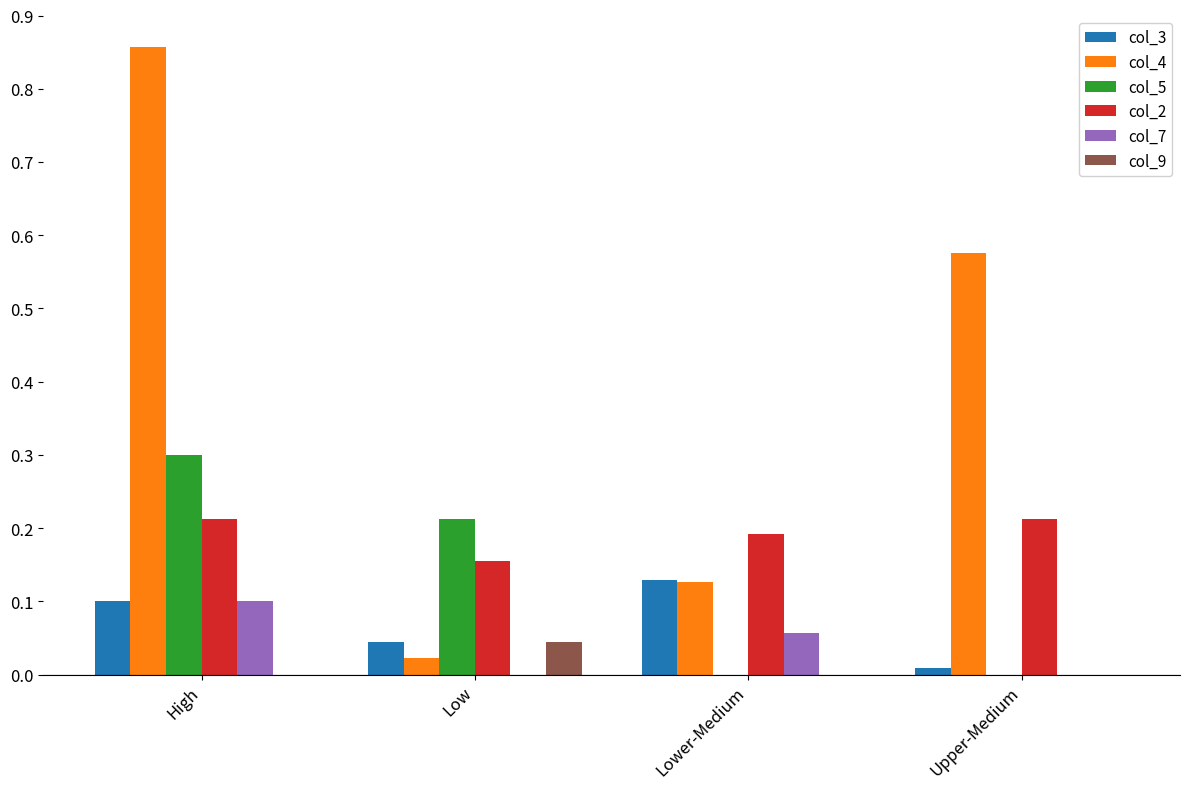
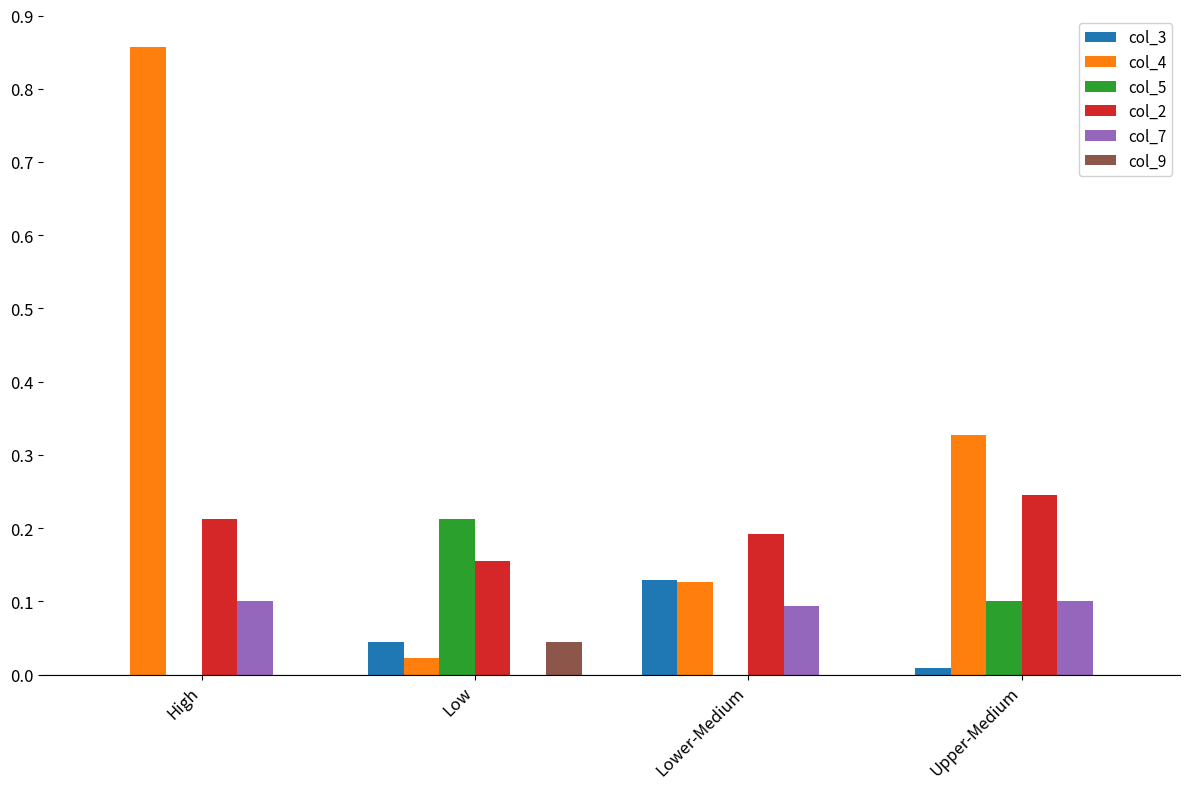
col_3, High: 0.1 -> 0.0
col_5, High: 0.3 -> 0.0
col_7, Lower-Medium: 0.06 -> 0.09
col_4, Upper-Medium: 0.58 -> 0.33
col_5, Upper-Medium: 0.0 -> 0.1
col_2, Upper-Medium: 0.21 -> 0.25
col_7, Upper-Medium: 0.0 -> 0.1
